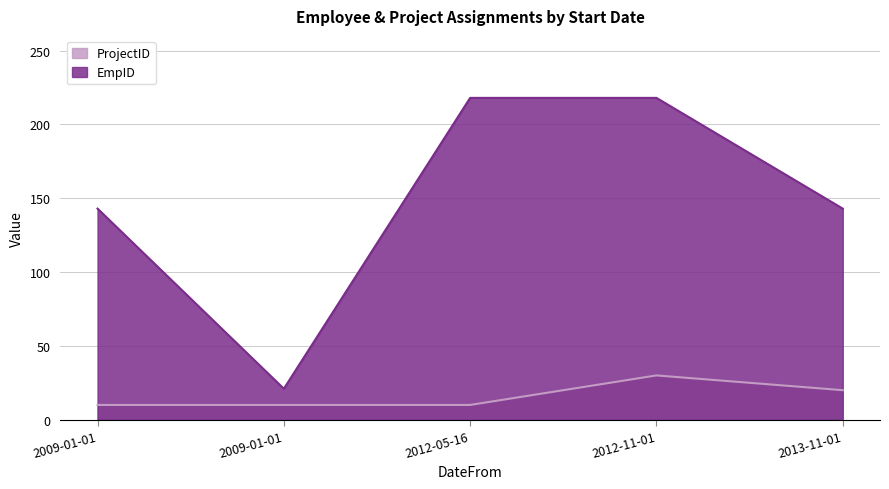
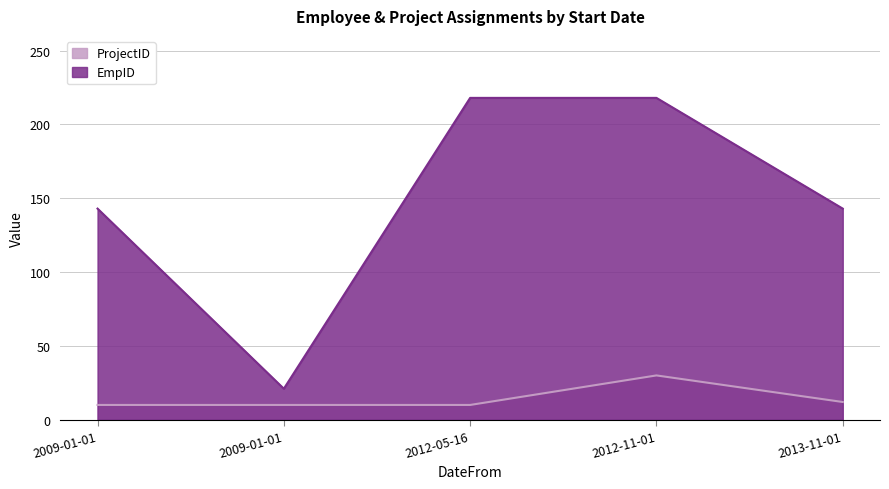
ProjectID, 2013-11-01: 20 -> 12
